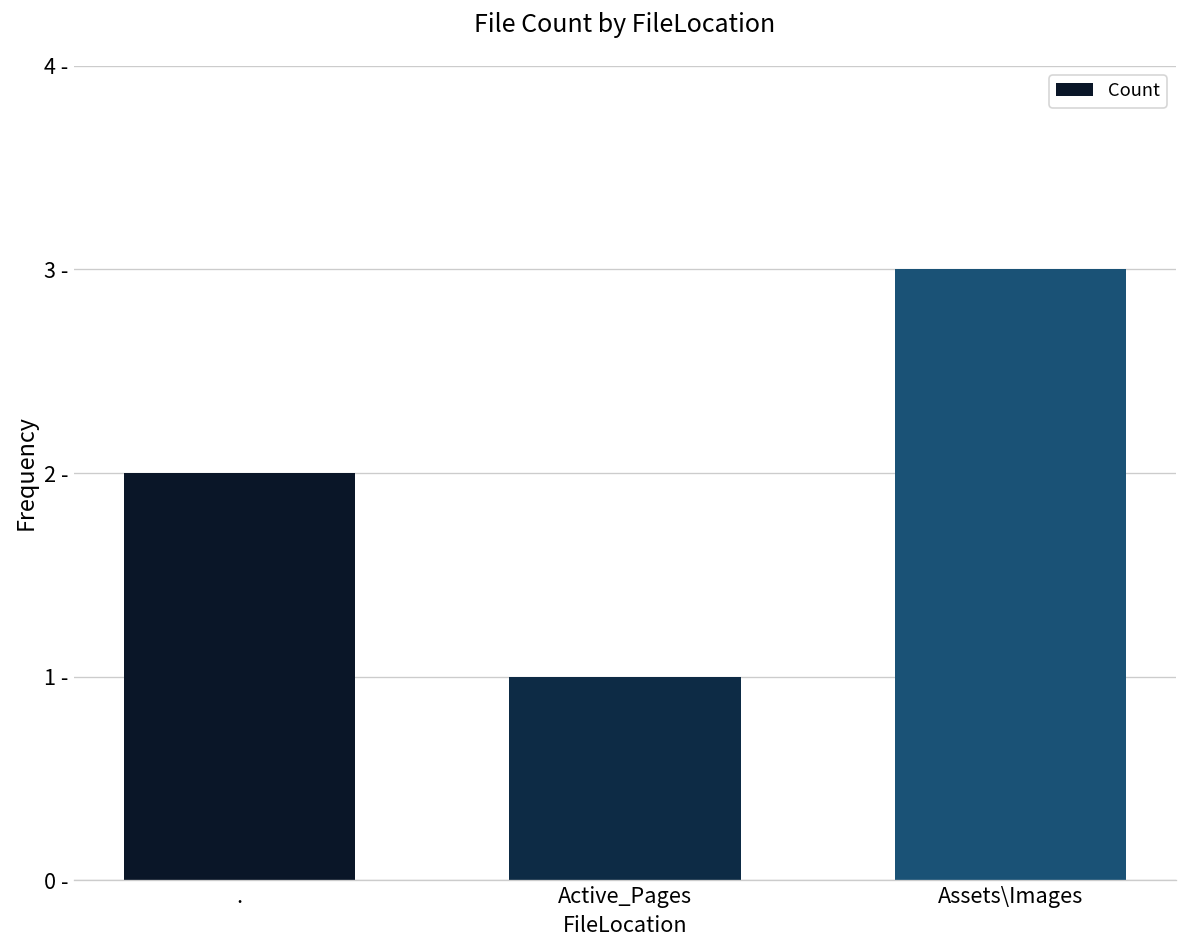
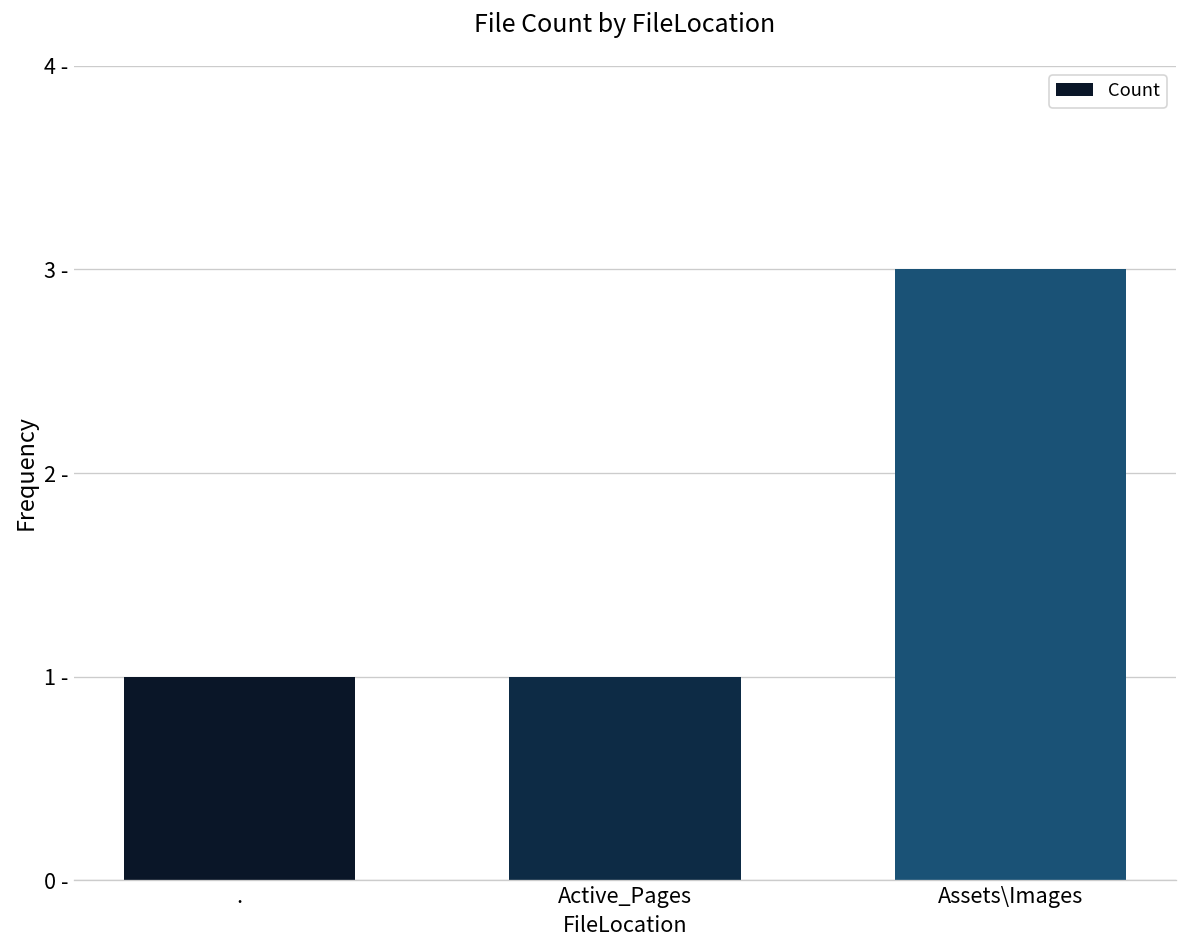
.: 2 - -> 1 -
